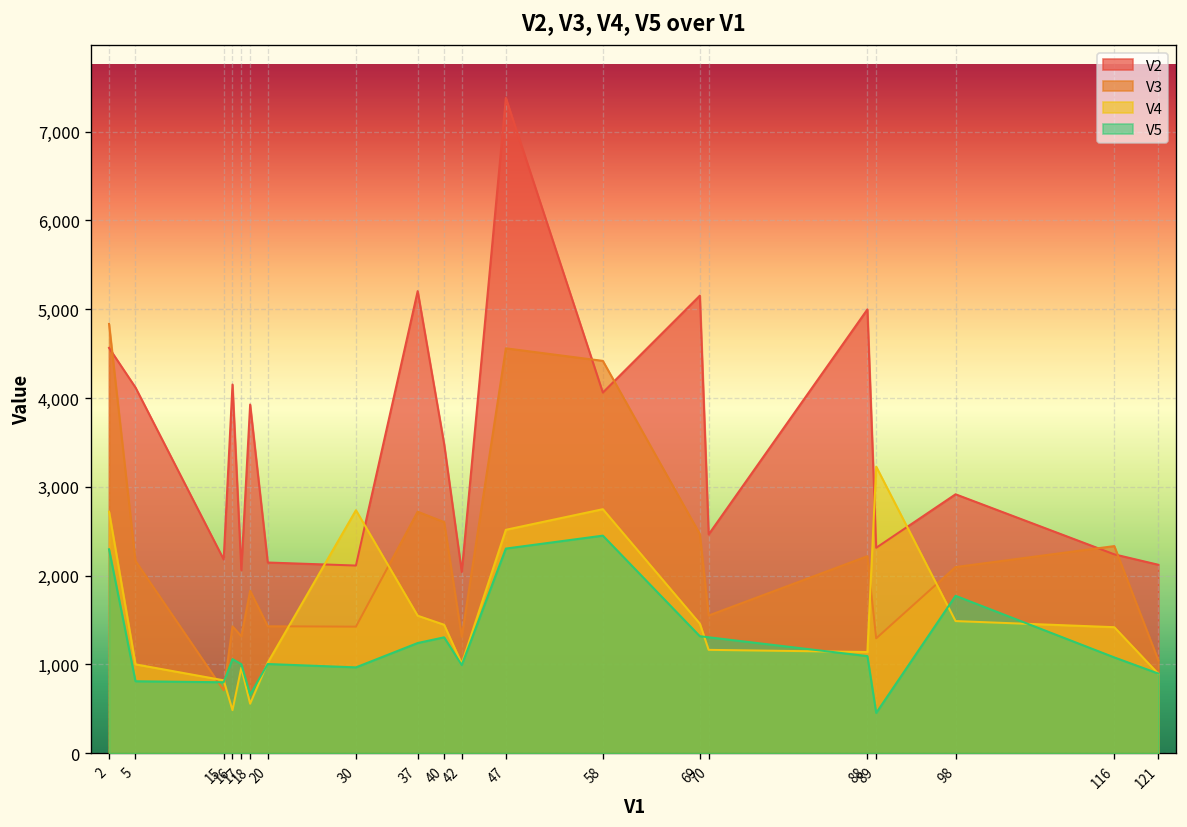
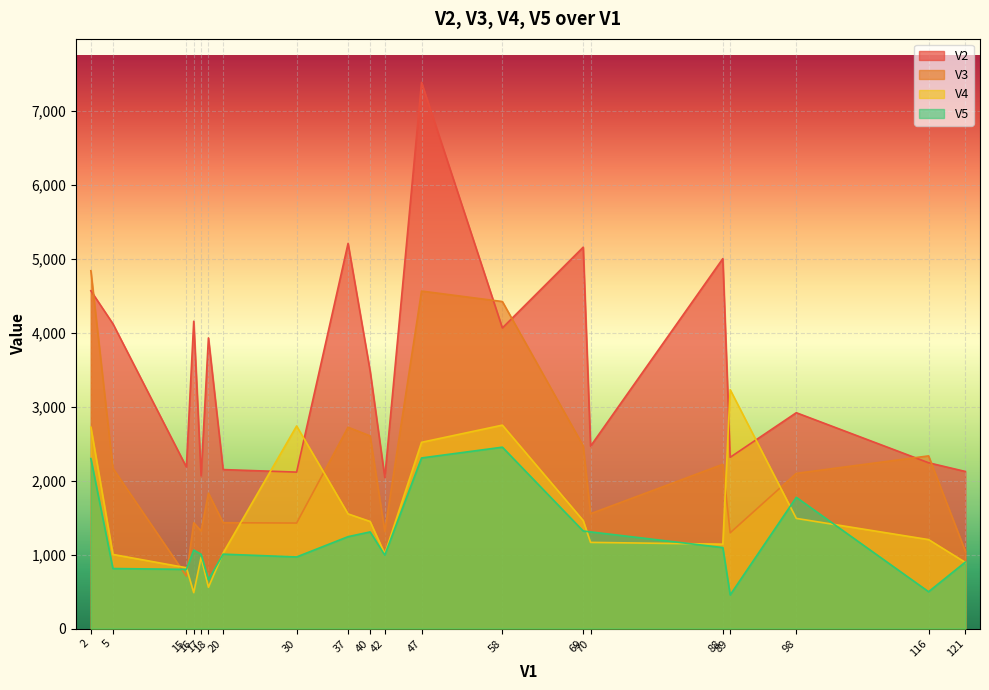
V4, 116: 1,400 -> 1,200
V5, 116: 1,100 -> 500
